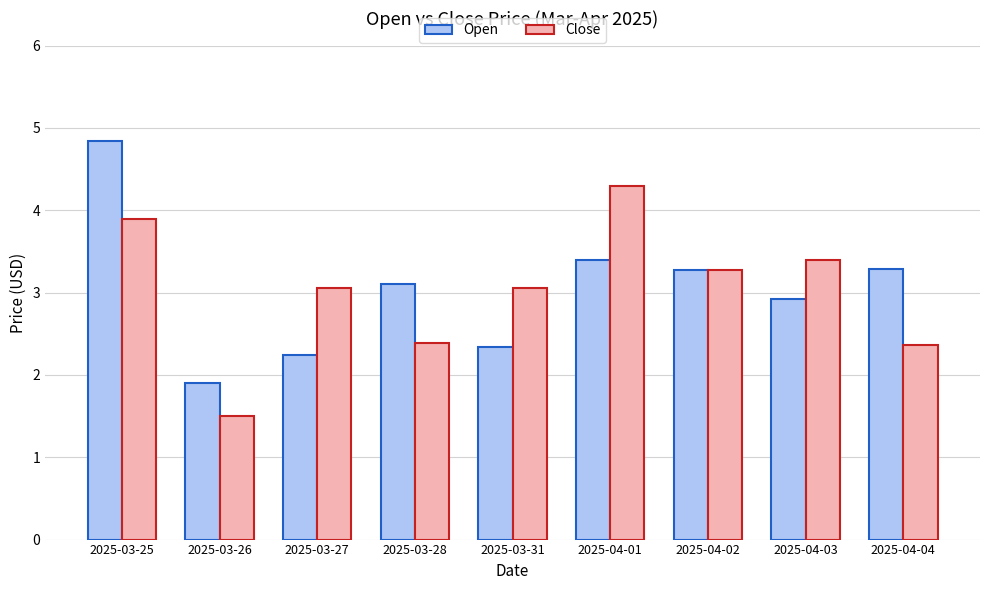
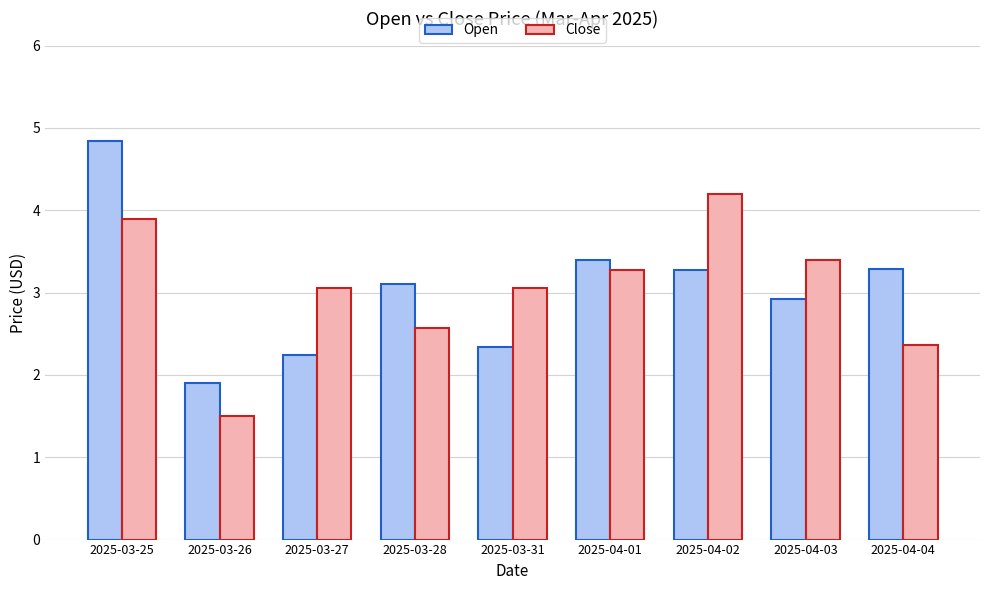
Close, 2025-03-28: 2.4 -> 2.6
Close, 2025-04-01: 4.3 -> 3.3
Close, 2025-04-02: 3.3 -> 4.2
